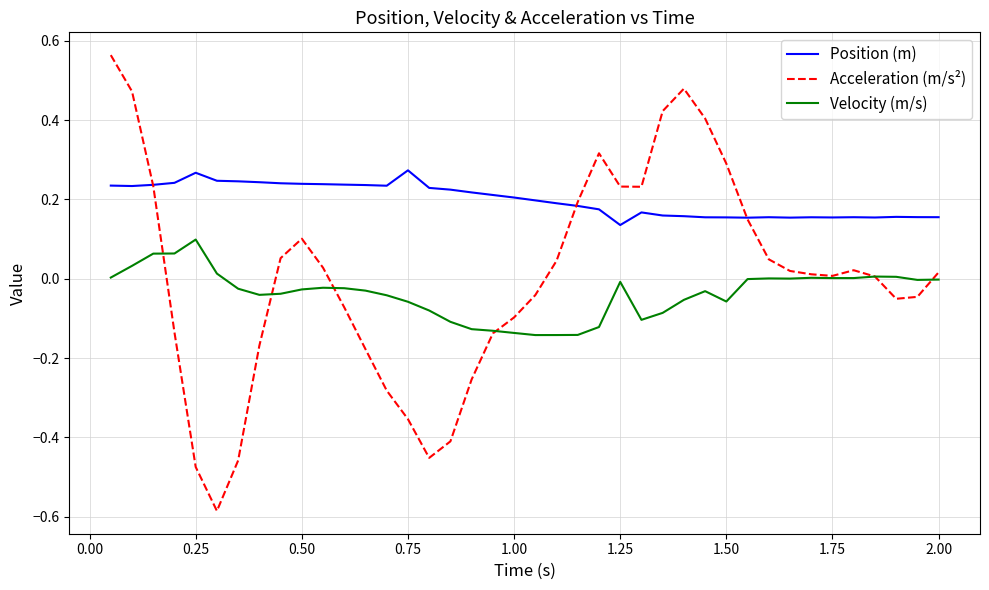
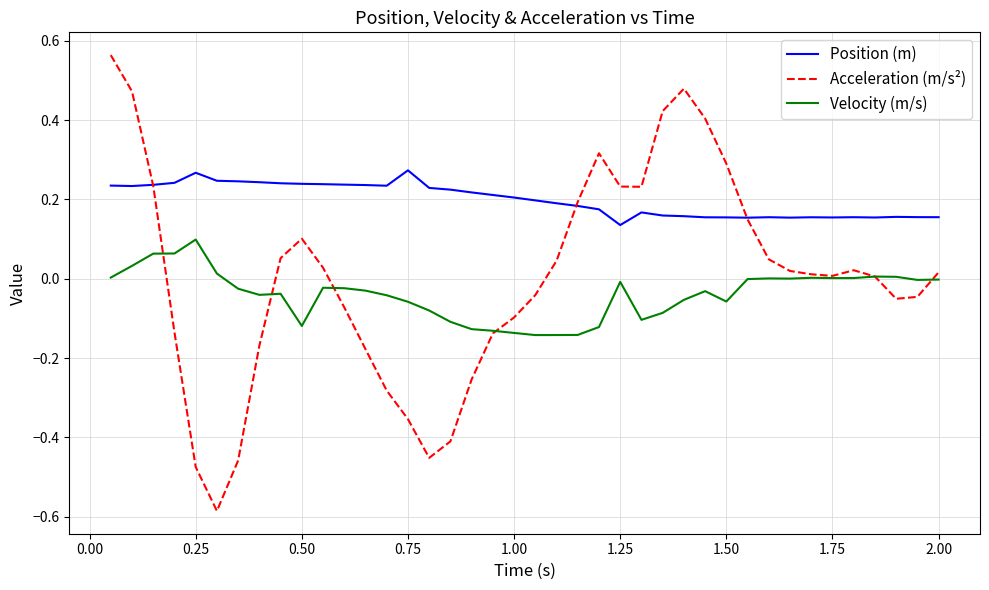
Velocity (m/s), 0.50: -0.03 -> -0.12
